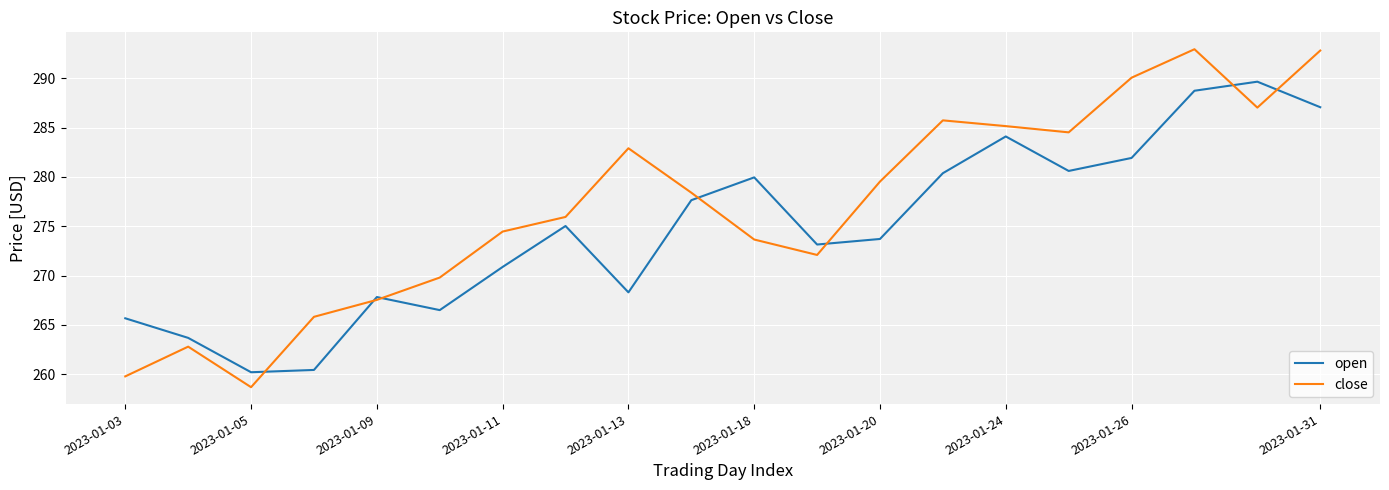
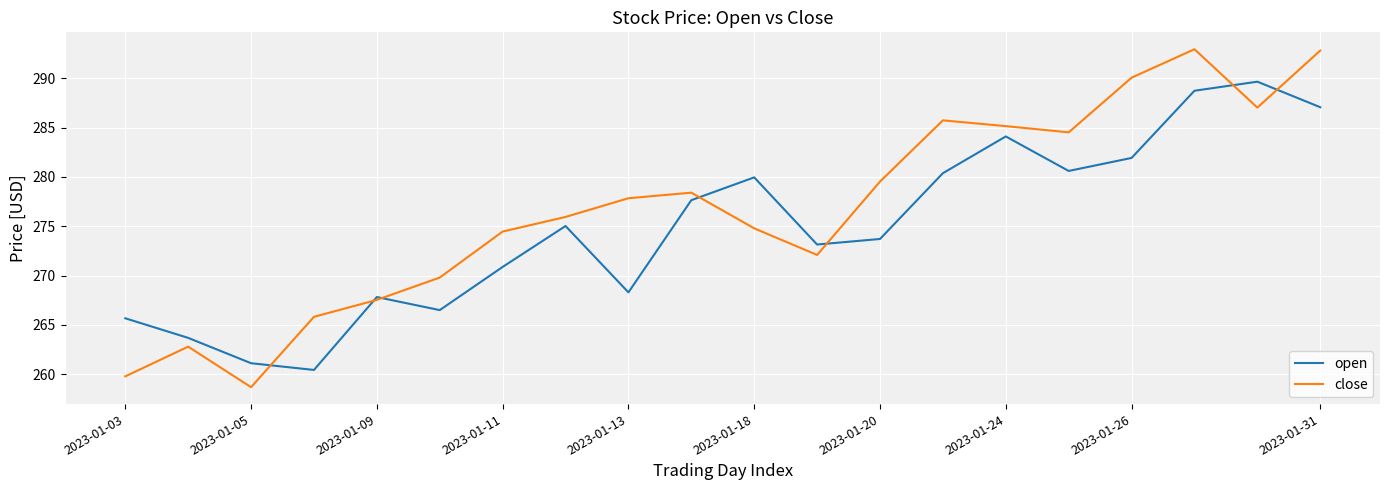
open, 2023-01-05: 260 -> 261
close, 2023-01-13: 283 -> 278
close, 2023-01-18: 274 -> 275
